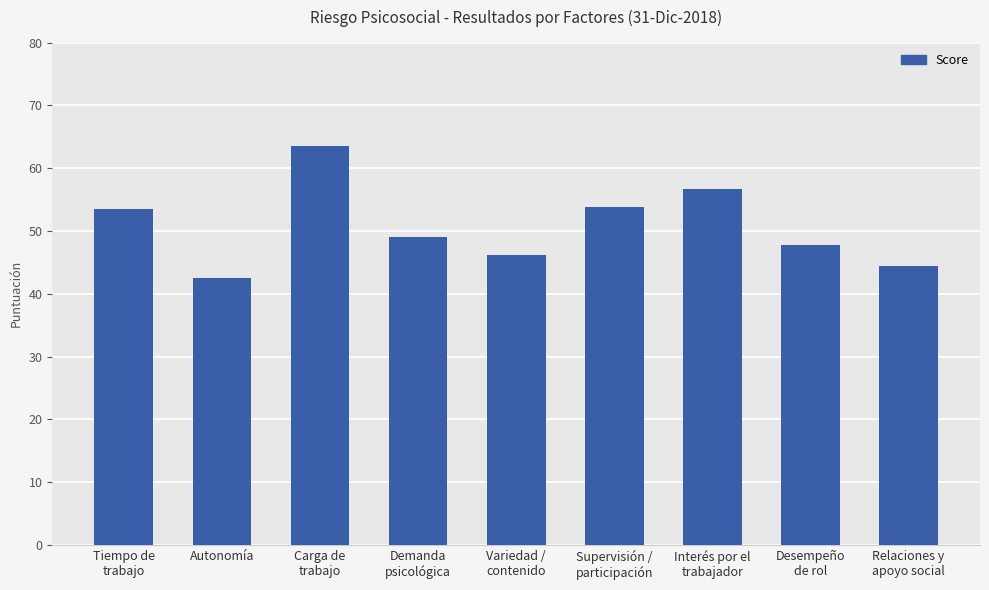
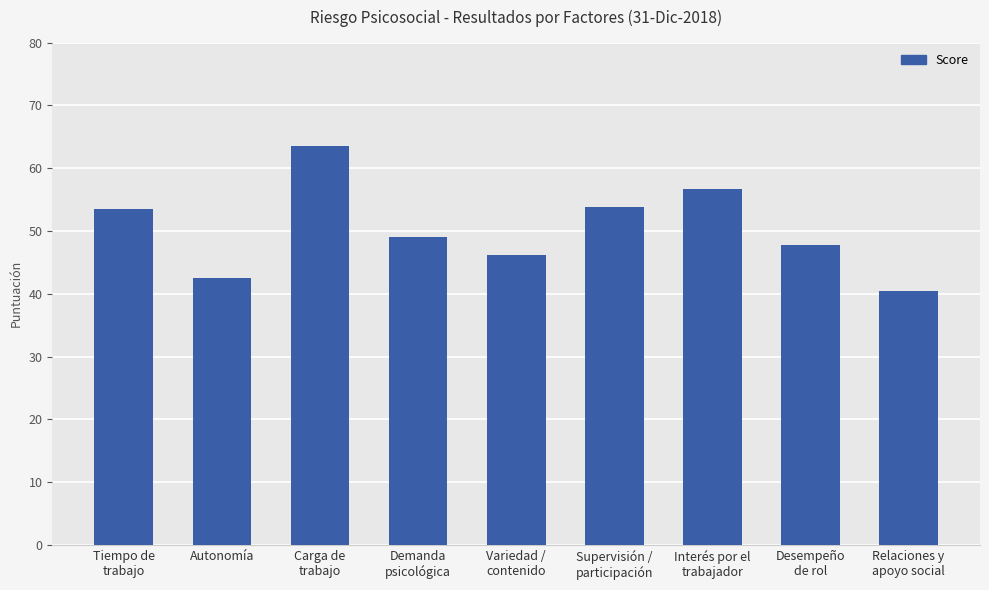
Relaciones y apoyo social: 44 -> 41
